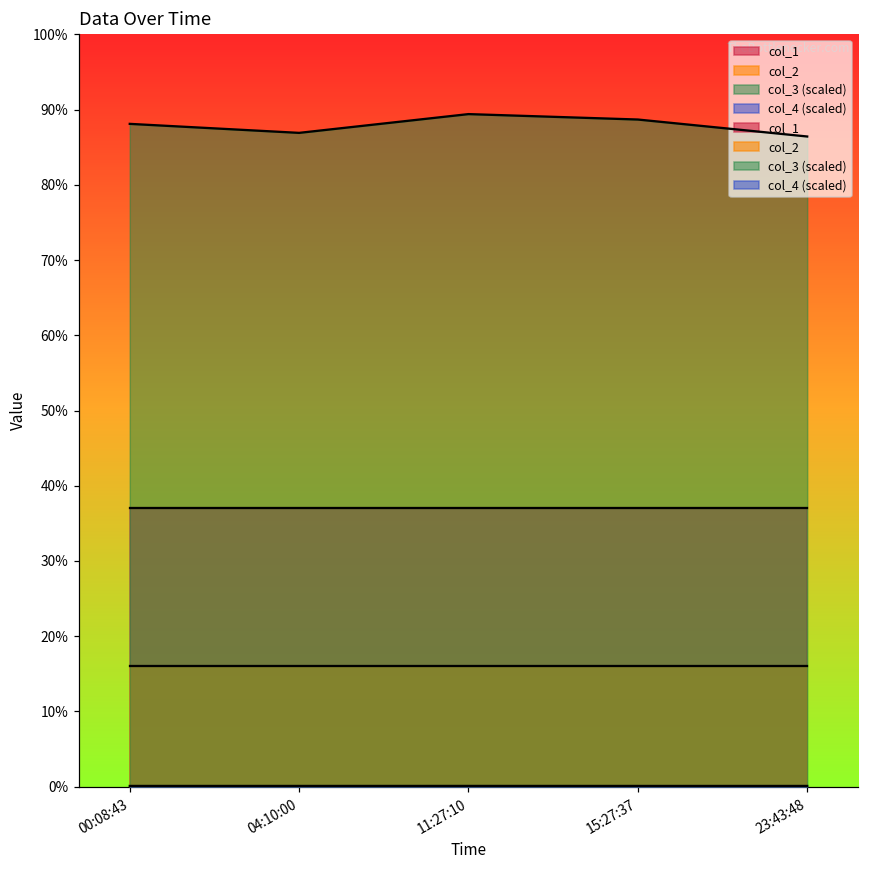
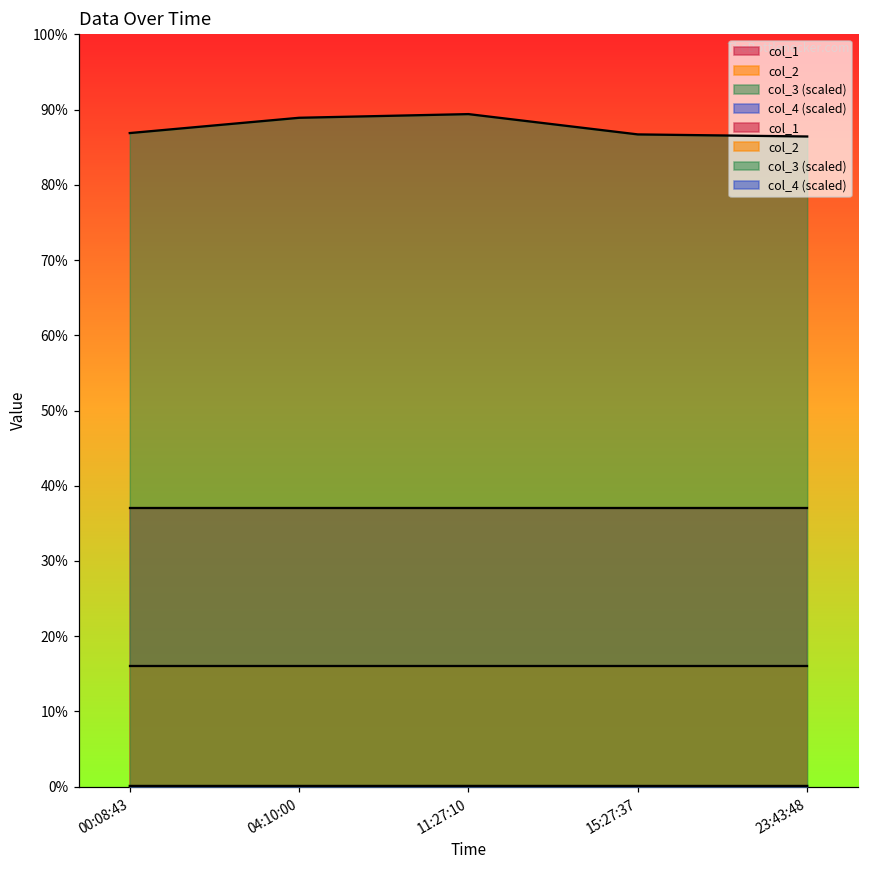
col_3 (scaled), 00:08:43: 88% -> 87%
col_3 (scaled), 04:10:00: 87% -> 89%
col_3 (scaled), 15:27:37: 89% -> 87%
